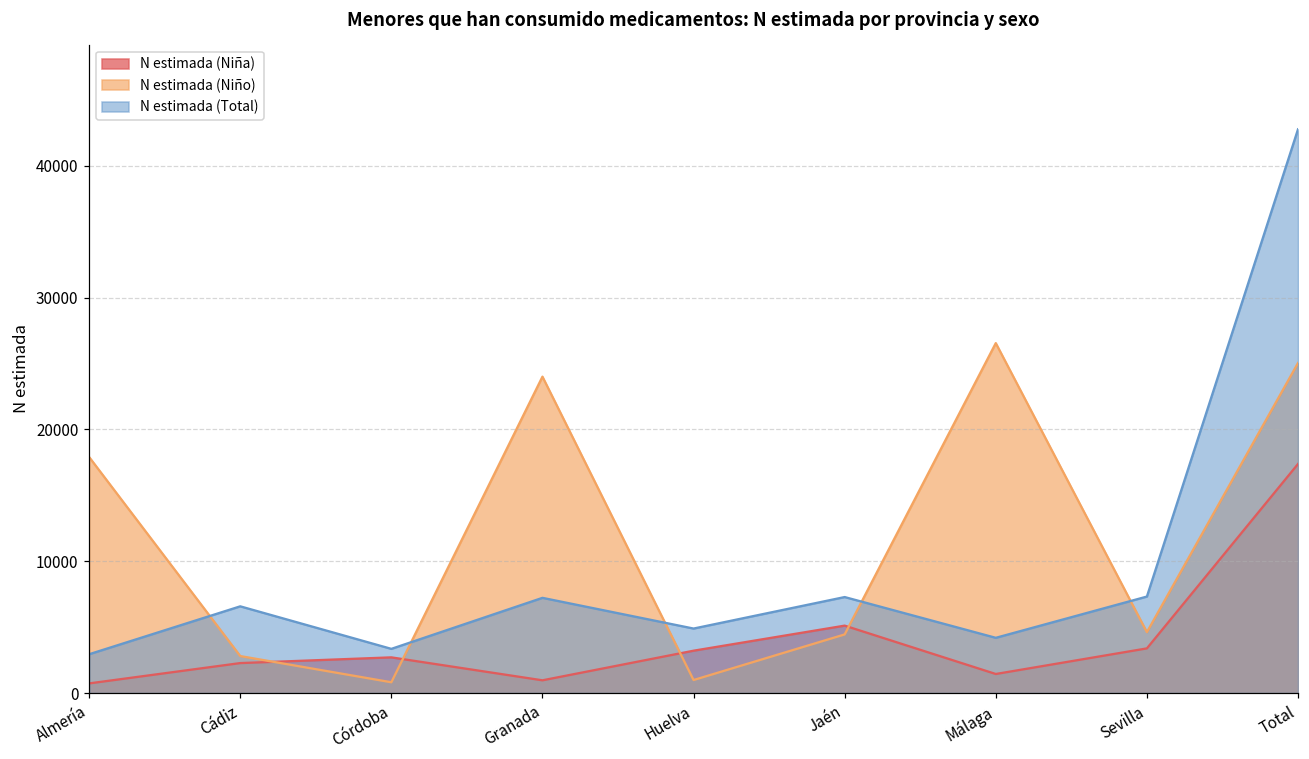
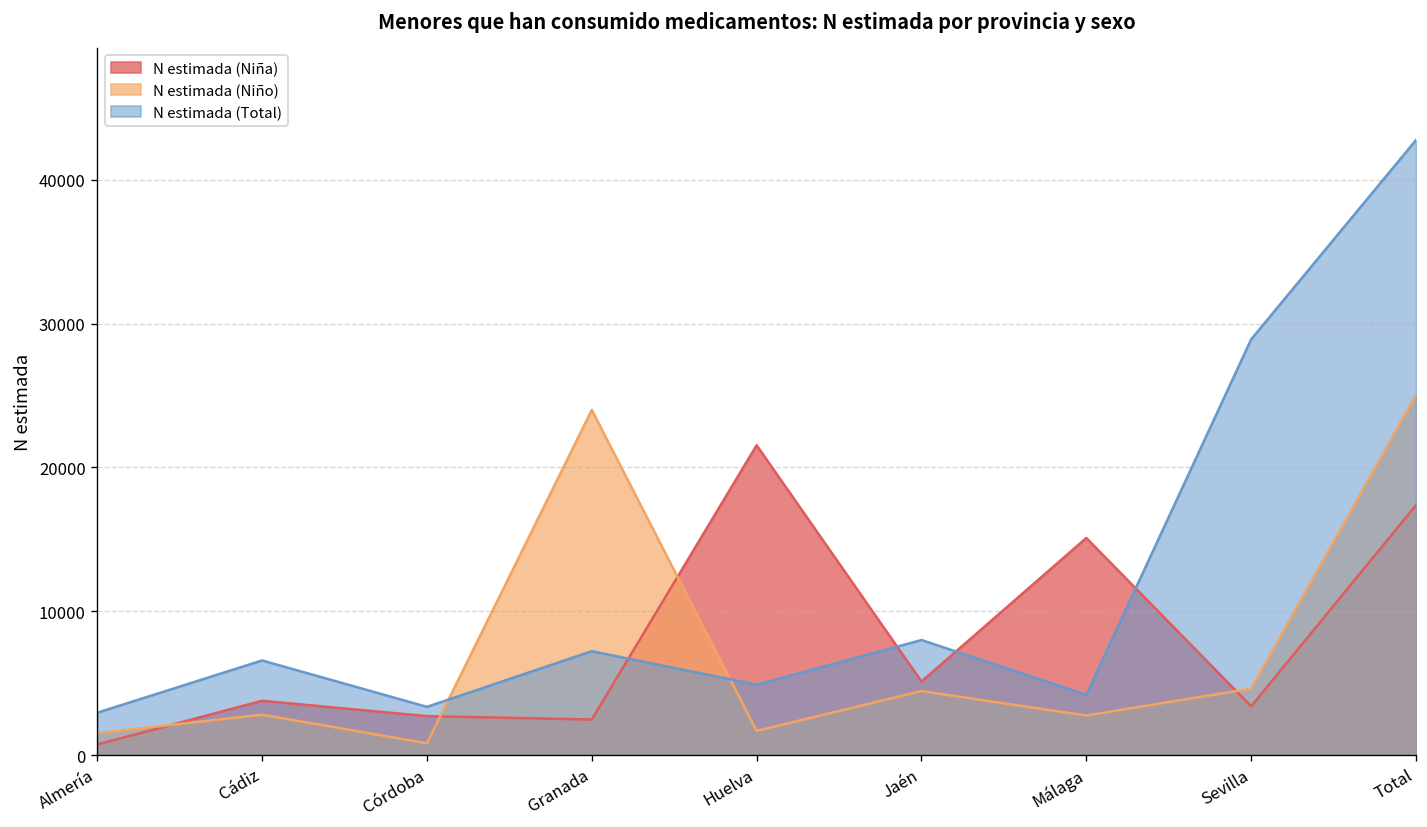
N estimada (Niño), Almería: 17900 -> 1500
N estimada (Niña), Cádiz: 2300 -> 3800
N estimada (Niña), Granada: 1000 -> 2500
N estimada (Niña), Huelva: 3200 -> 21500
N estimada (Niño), Huelva: 1000 -> 1700
N estimada (Total), Jaén: 7300 -> 8000
N estimada (Niña), Málaga: 1400 -> 15100
N estimada (Niño), Málaga: 26600 -> 2700
N estimada (Total), Sevilla: 7300 -> 28900
